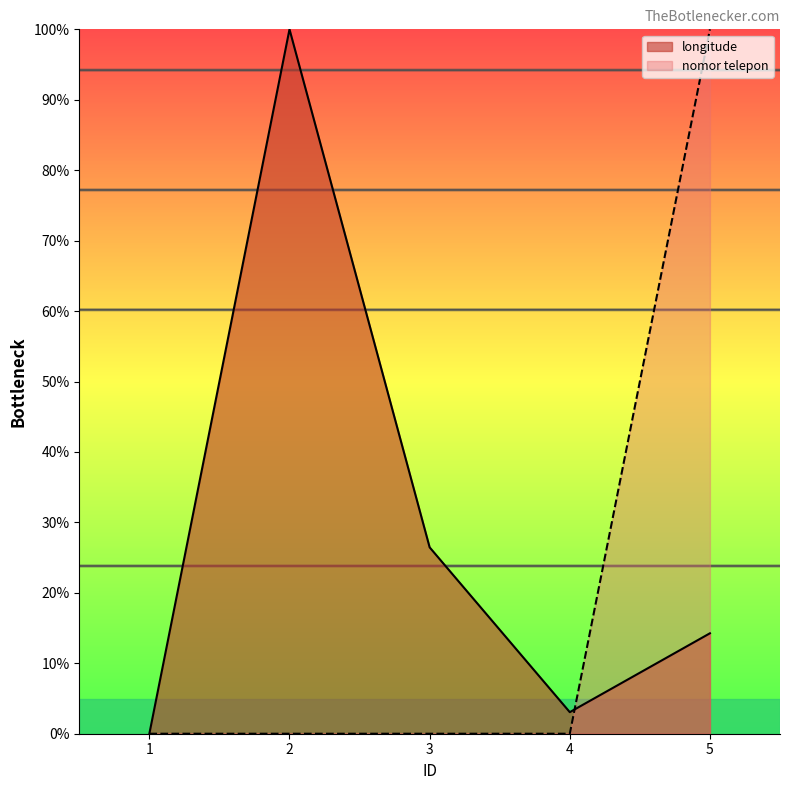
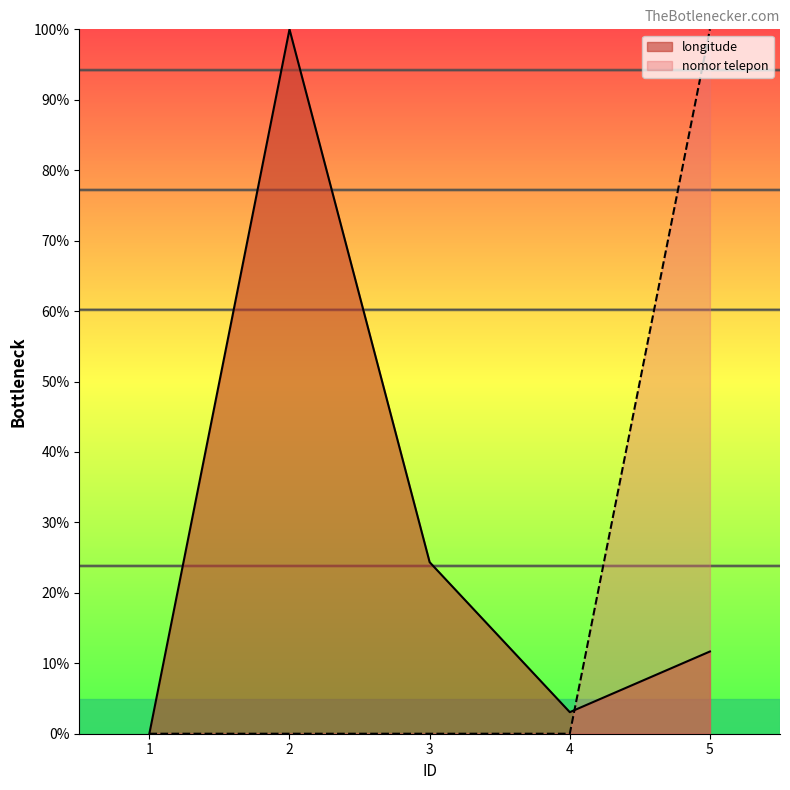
longitude, 3: 26% -> 24%
longitude, 5: 14% -> 12%
